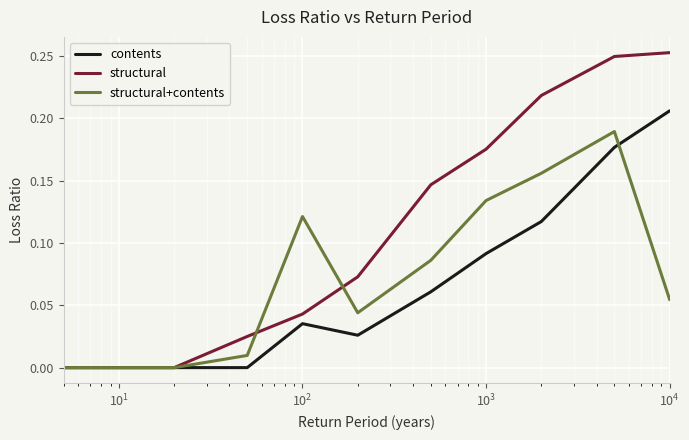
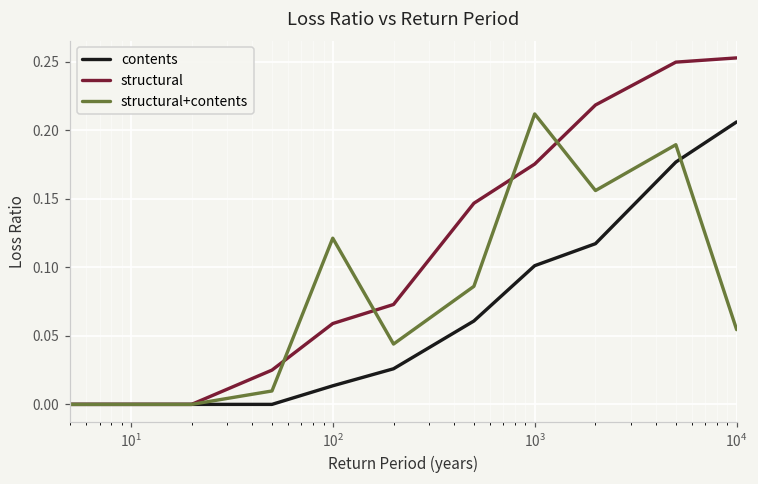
contents, 10^2: 0.035 -> 0.014
structural, 10^2: 0.043 -> 0.059
contents, 10^3: 0.091 -> 0.101
structural+contents, 10^3: 0.134 -> 0.212
